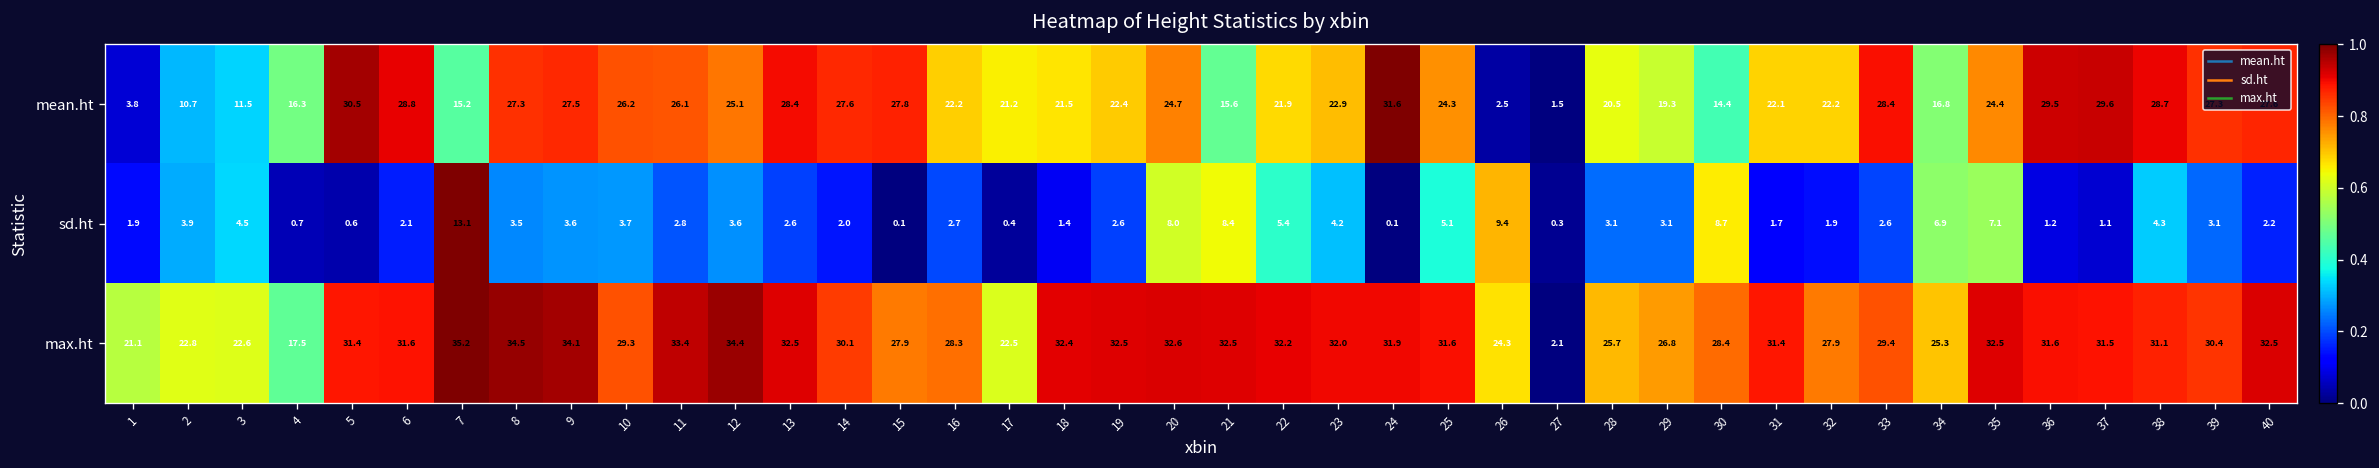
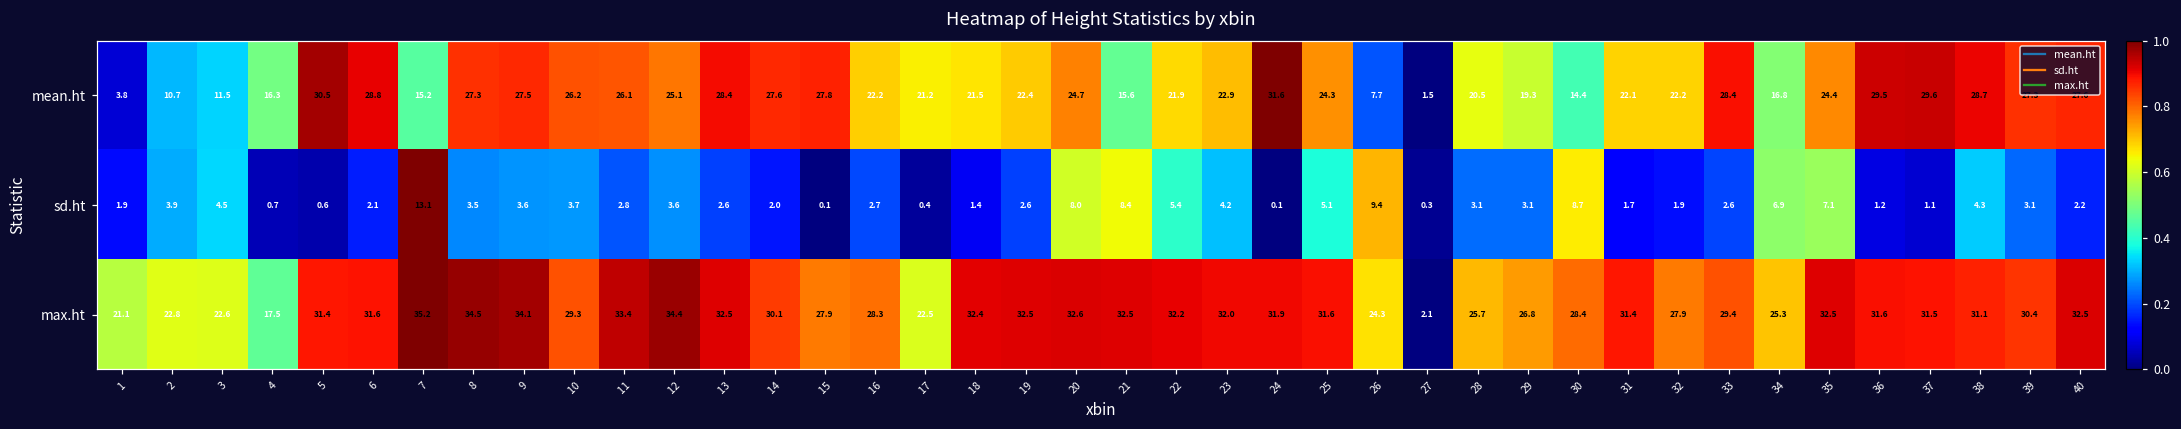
mean.ht, 26: 2.5 -> 7.7
